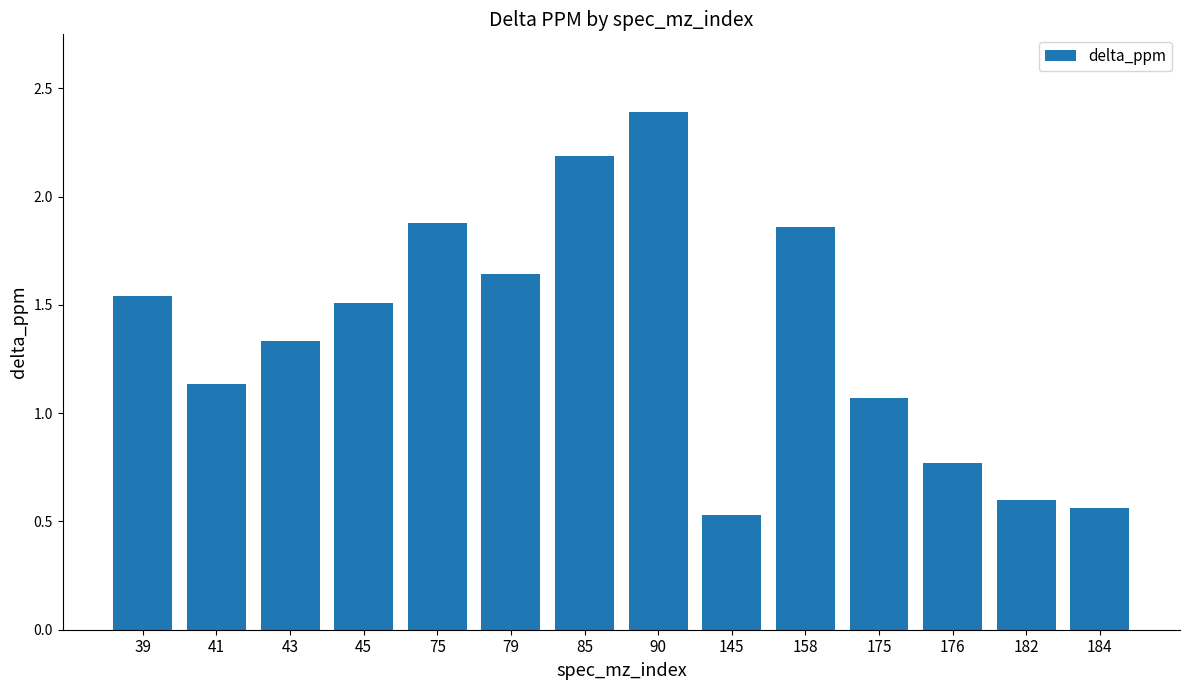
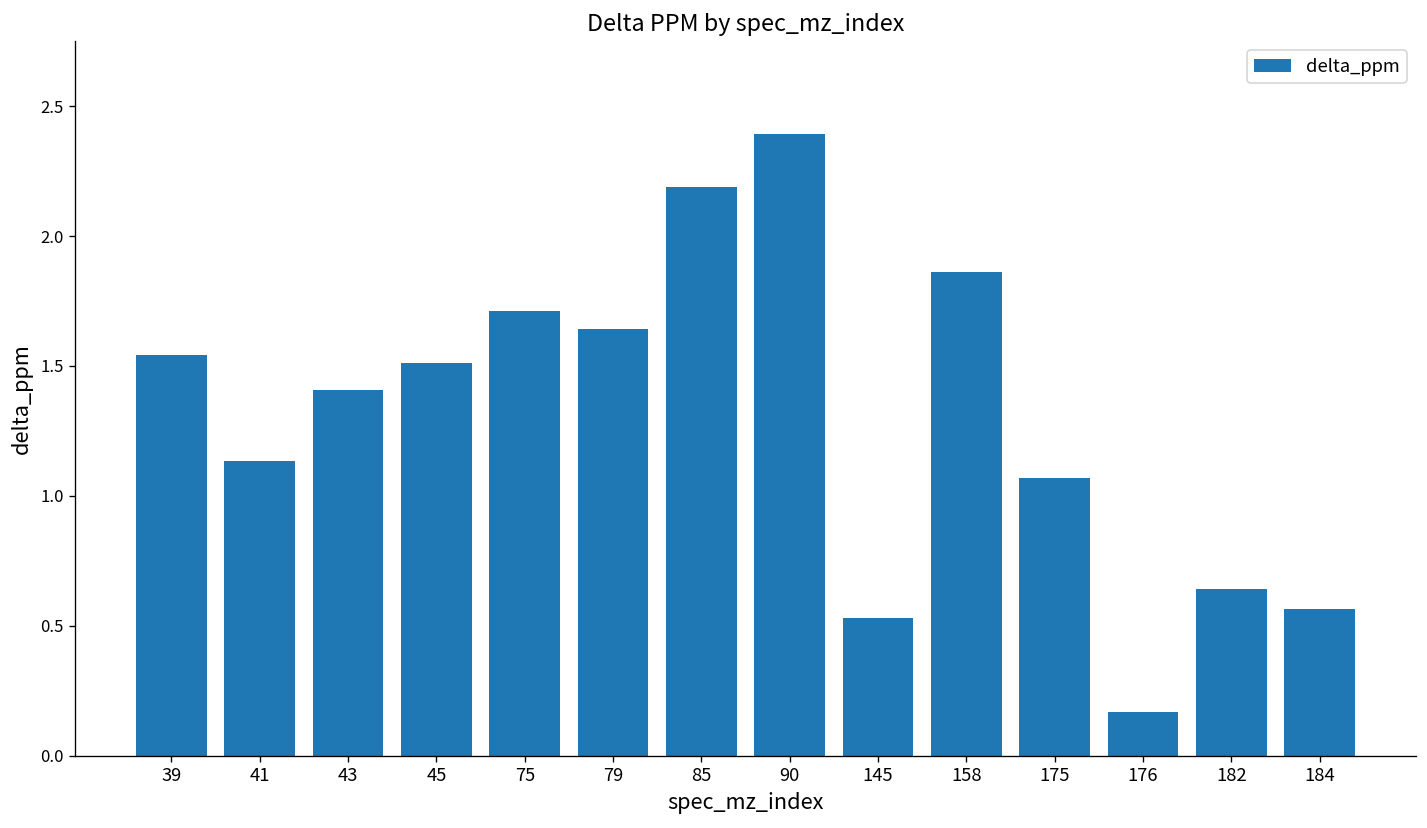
43: 1.33 -> 1.41
75: 1.88 -> 1.71
176: 0.77 -> 0.17
182: 0.60 -> 0.64
